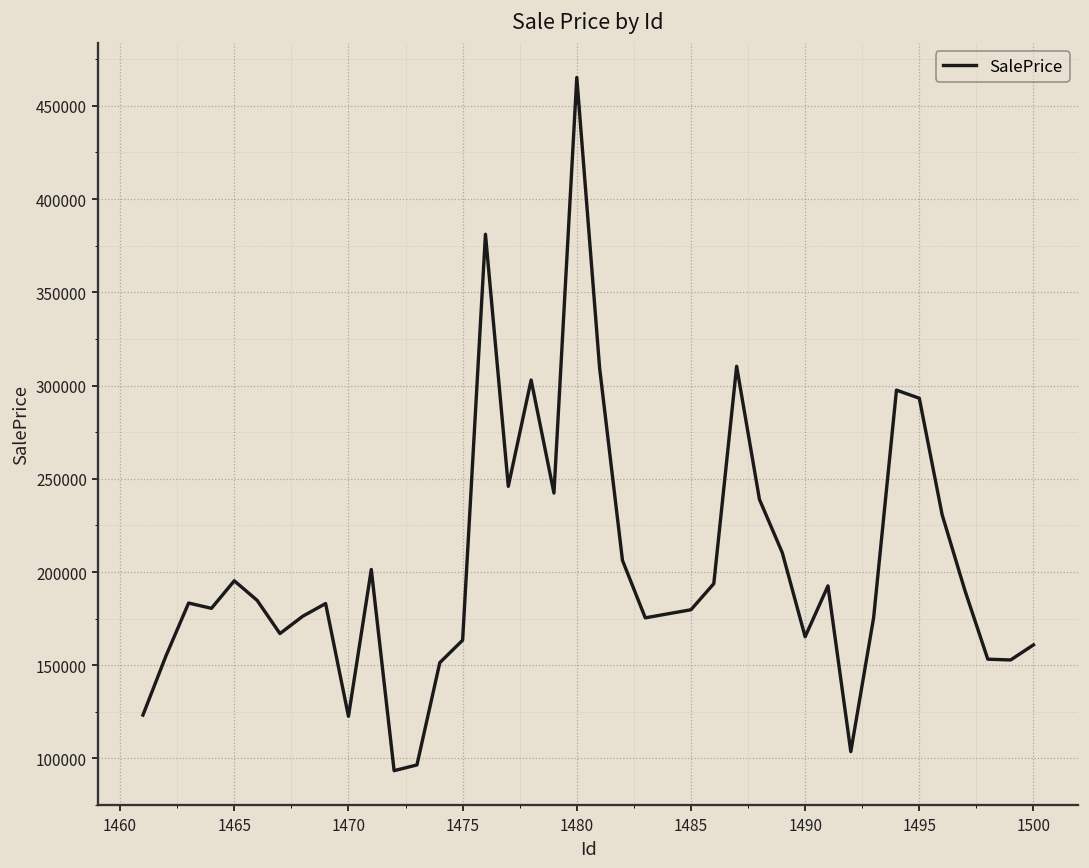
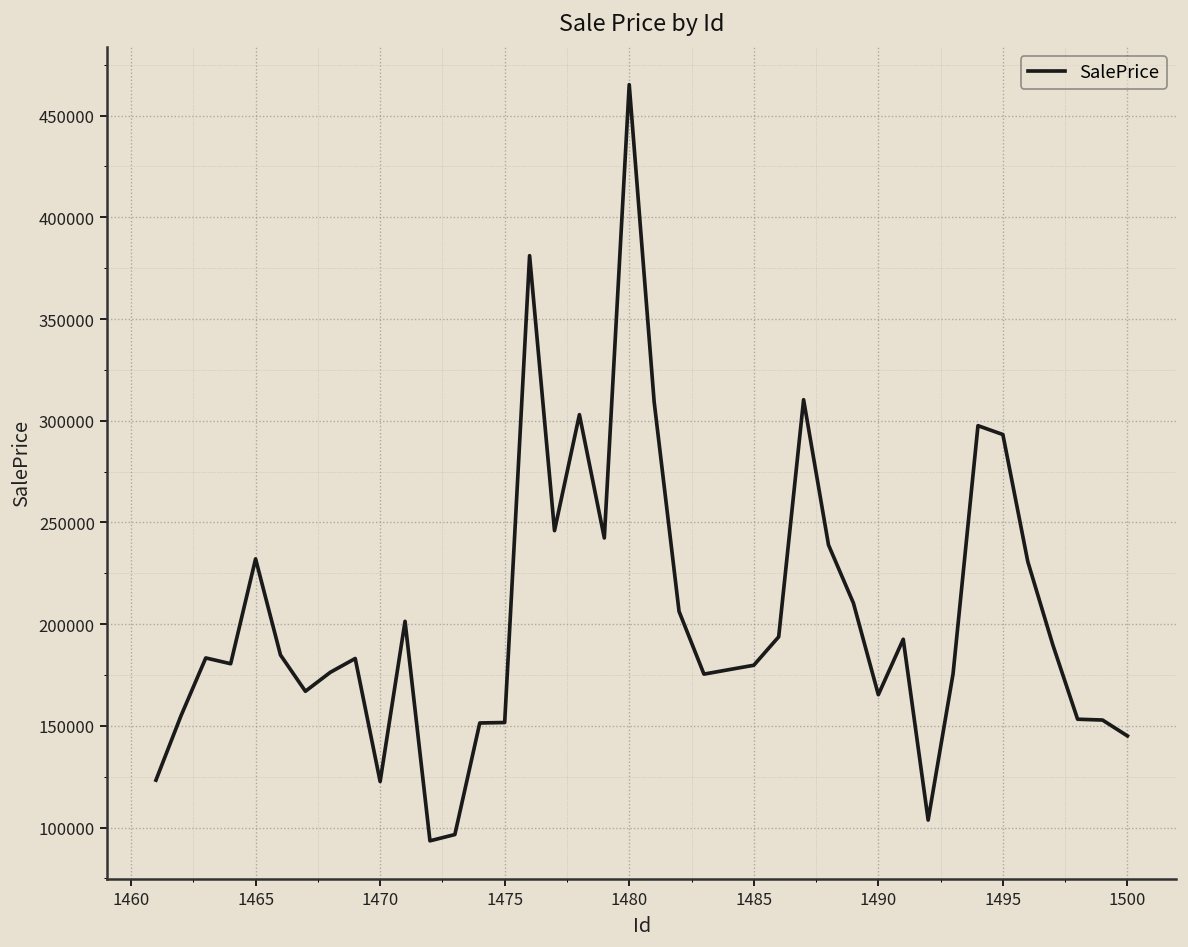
1465: 195000 -> 232000
1475: 163000 -> 152000
1500: 161000 -> 145000
